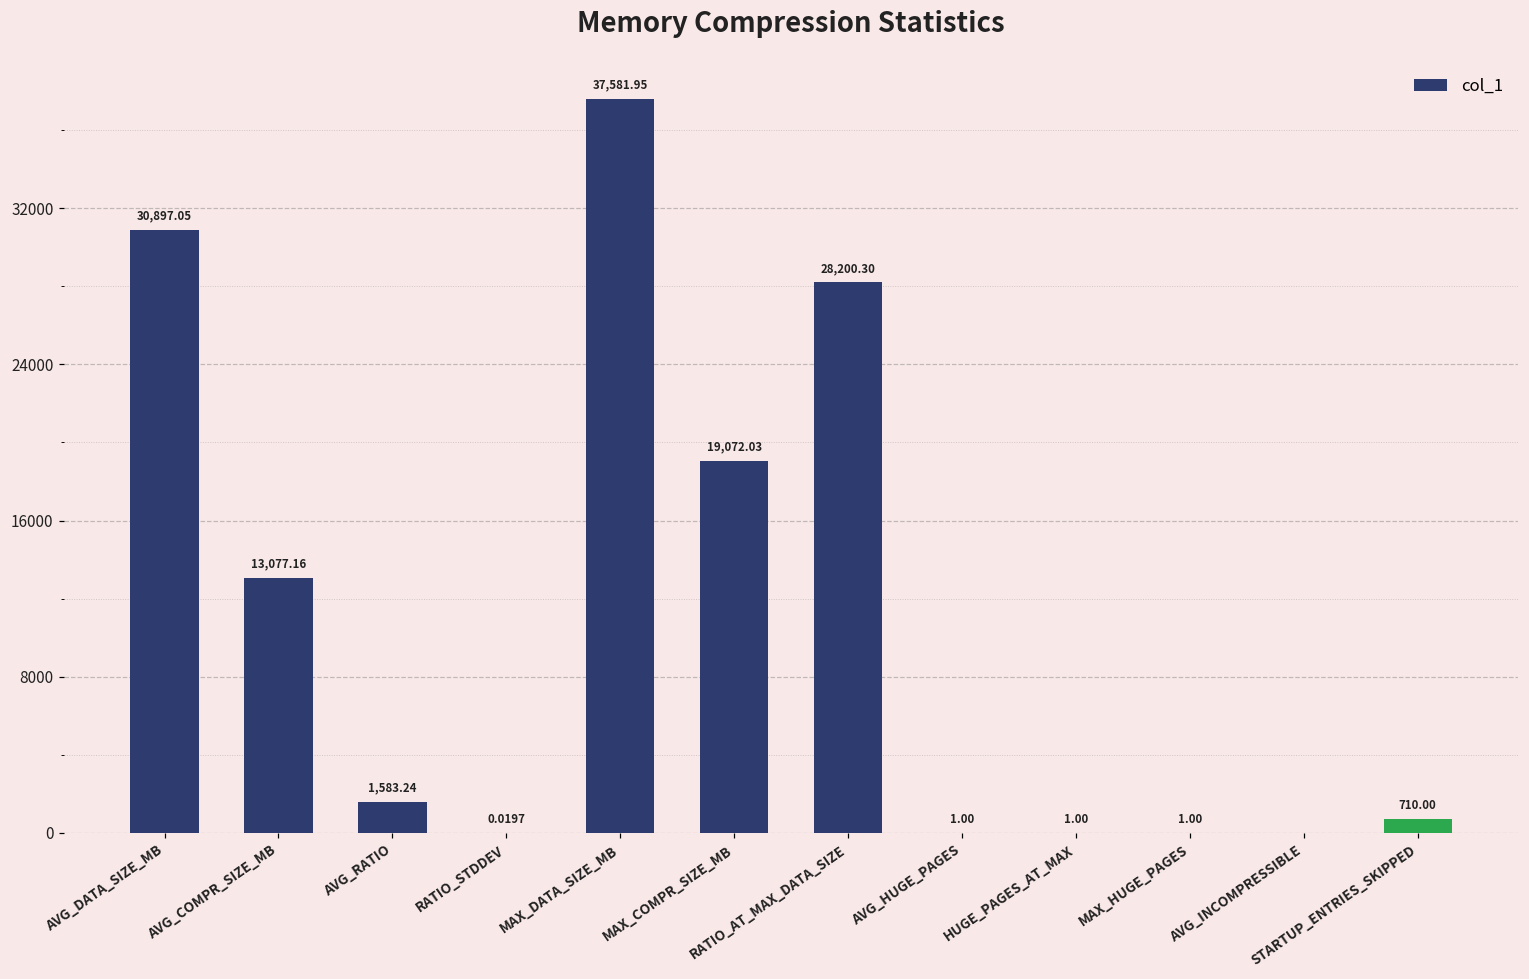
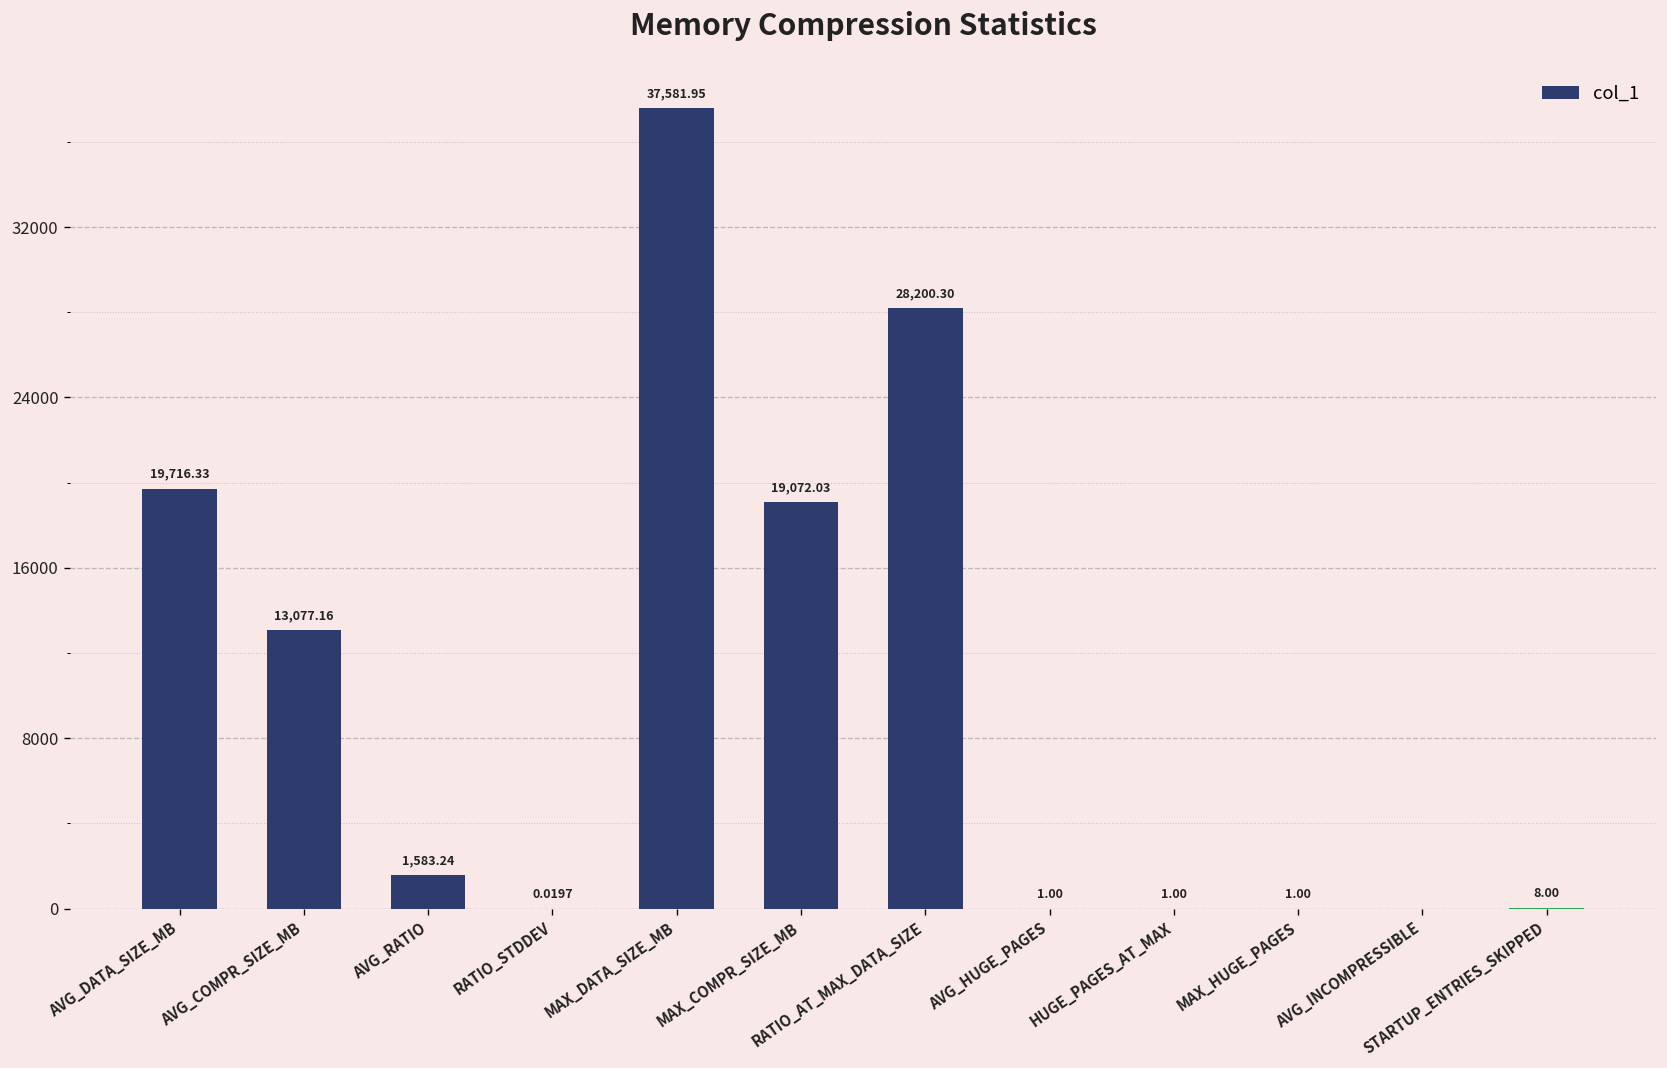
AVG_DATA_SIZE_MB: 30,897.05 -> 19,716.33
STARTUP_ENTRIES_SKIPPED: 710.00 -> 8.00
